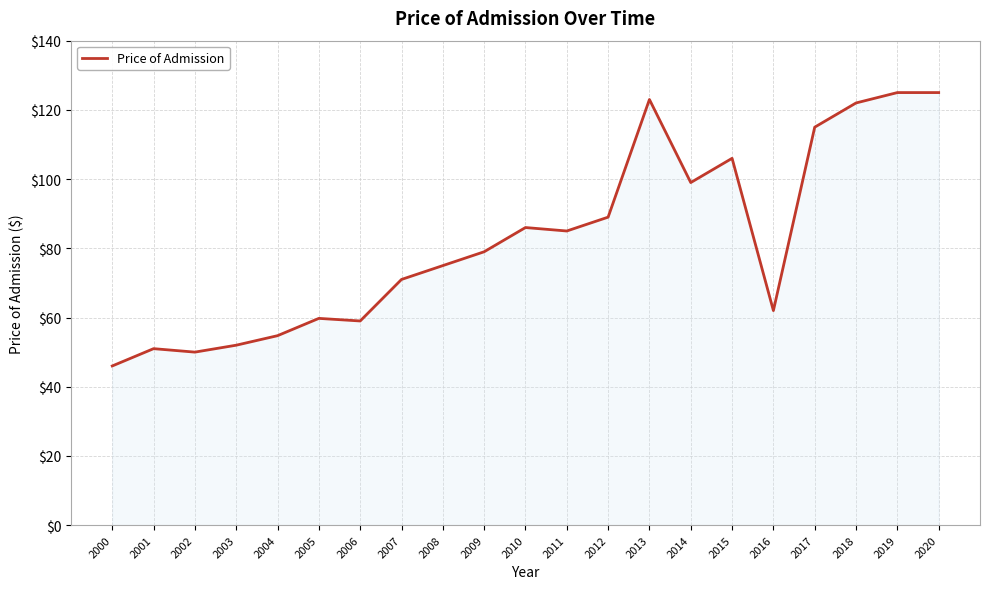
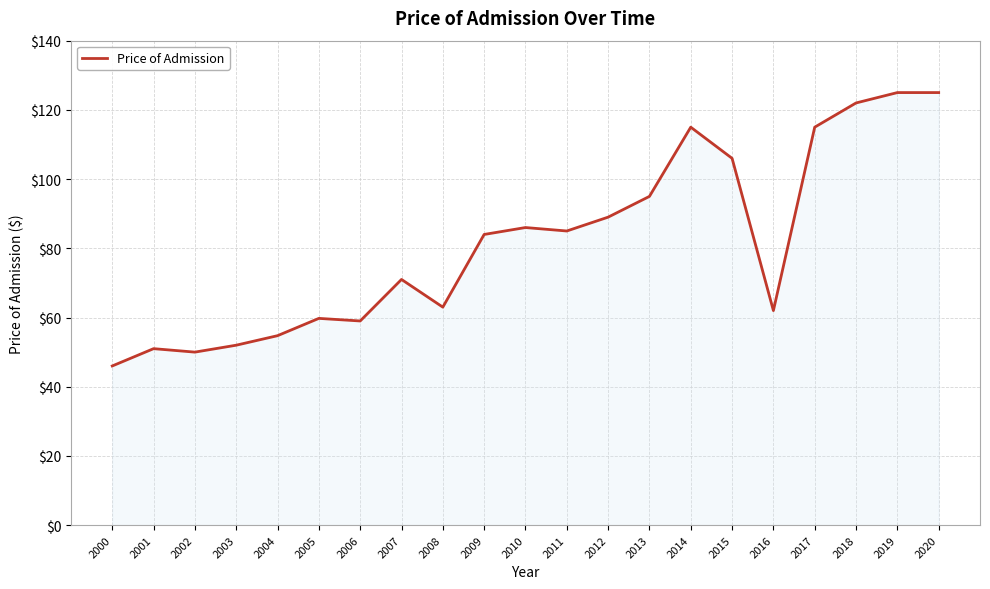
2008: $75 -> $63
2009: $79 -> $84
2013: $123 -> $95
2014: $99 -> $115
